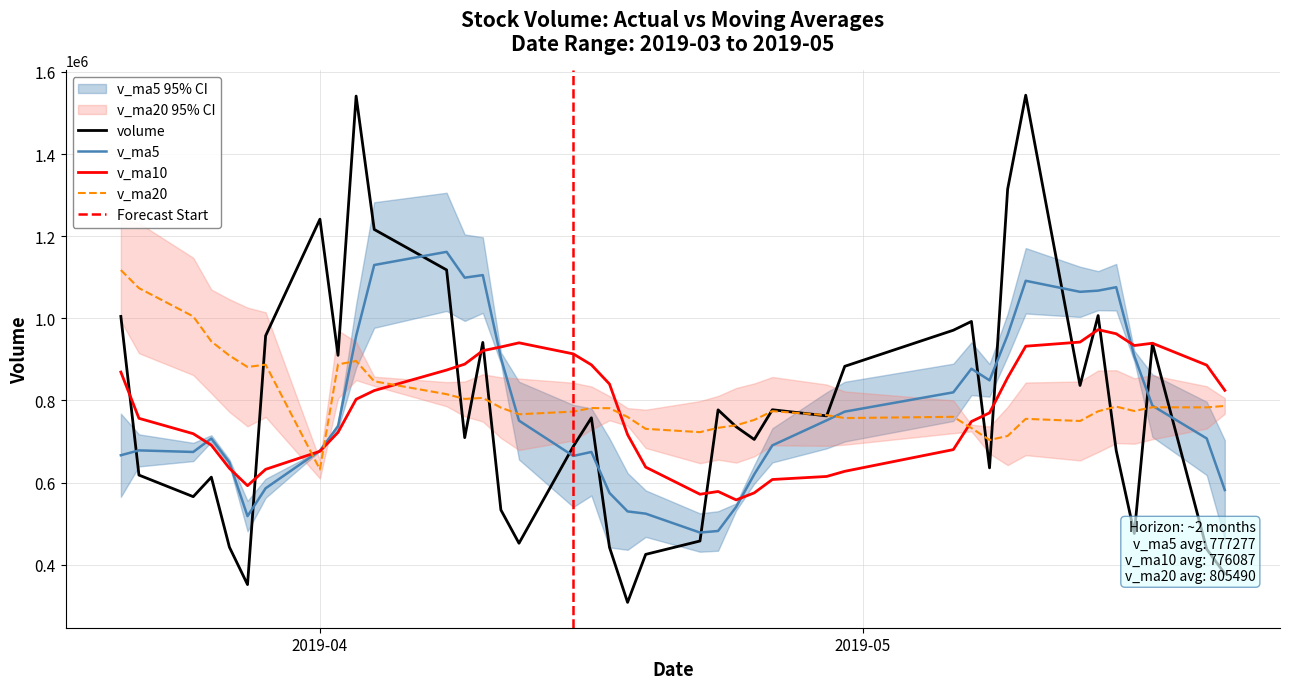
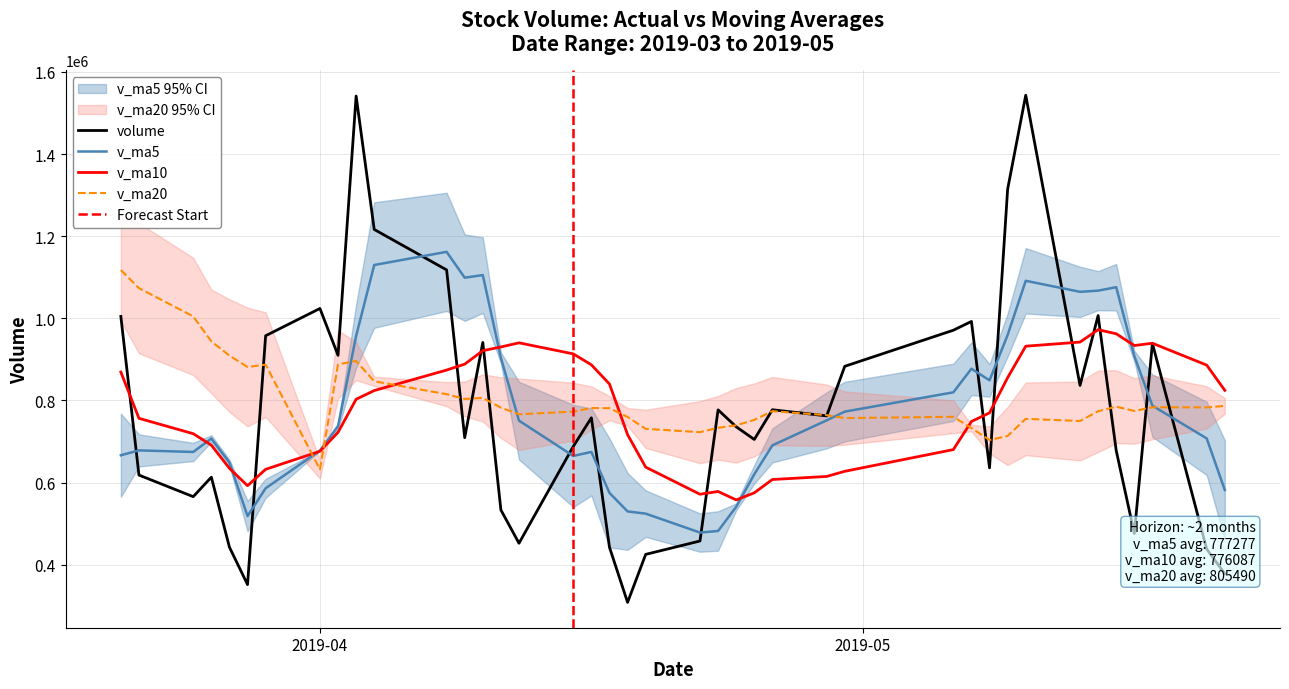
volume, 2019-04: 1240000 -> 1020000
